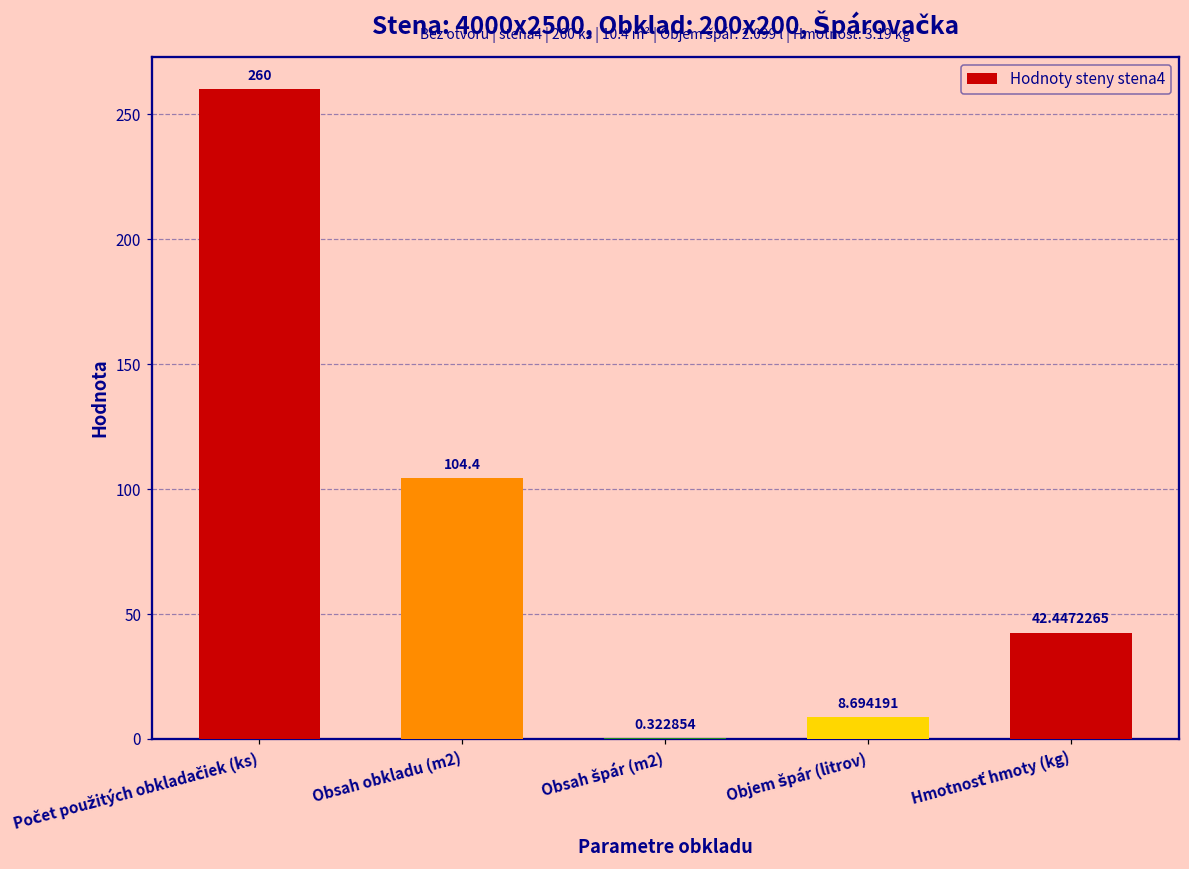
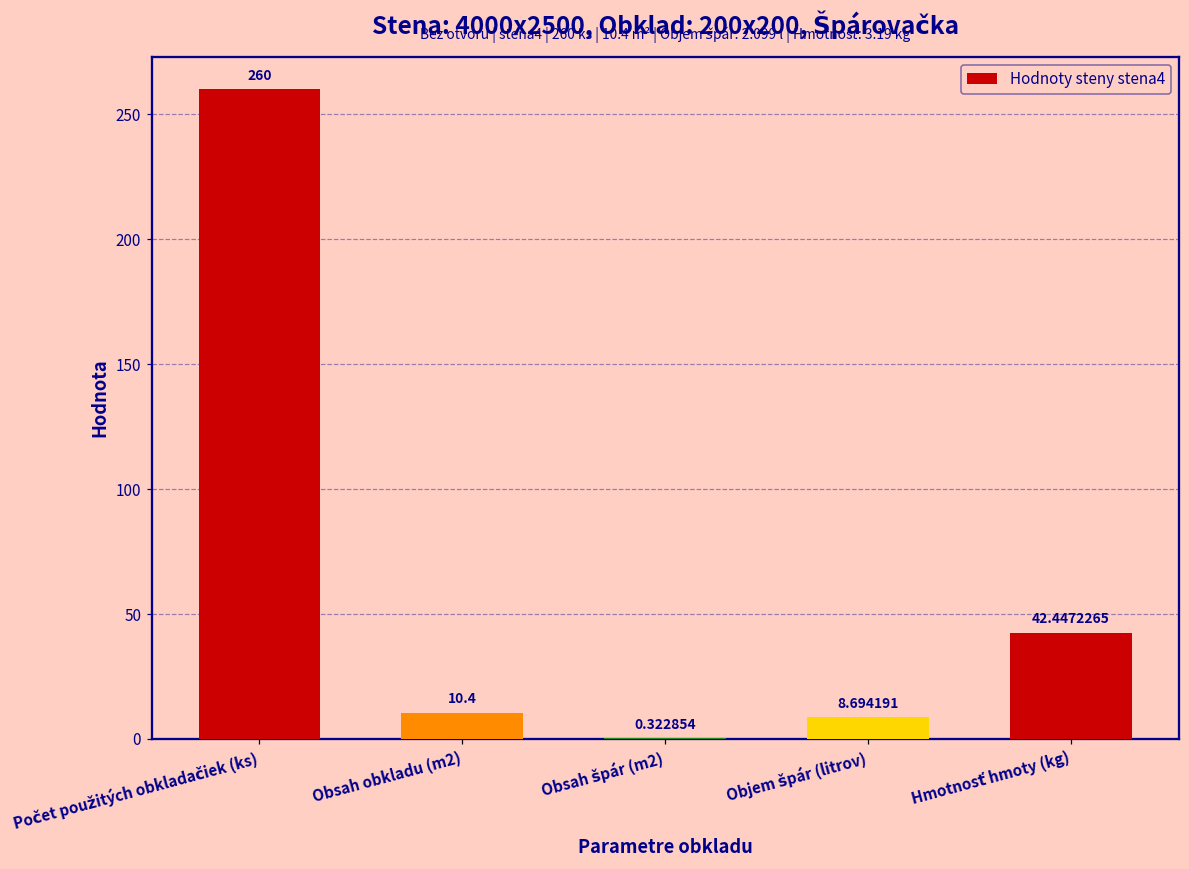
Obsah obkladu (m2): 104.4 -> 10.4
